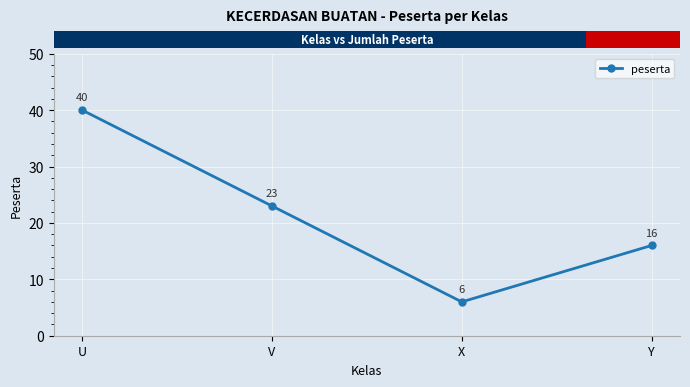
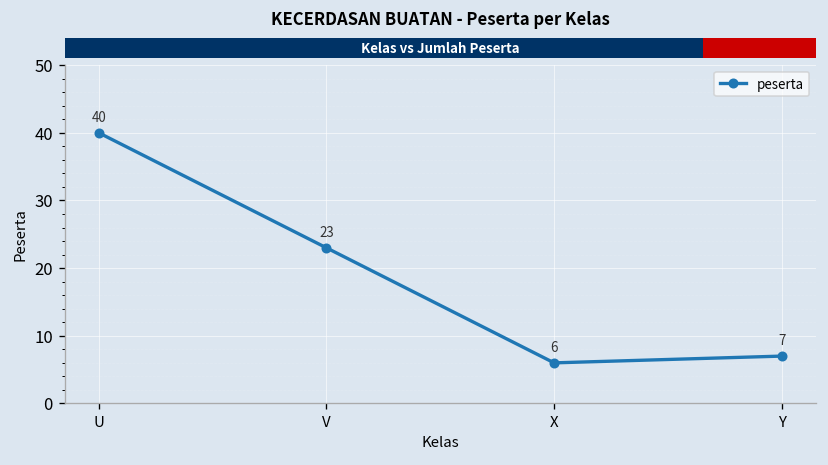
Y: 16 -> 7
